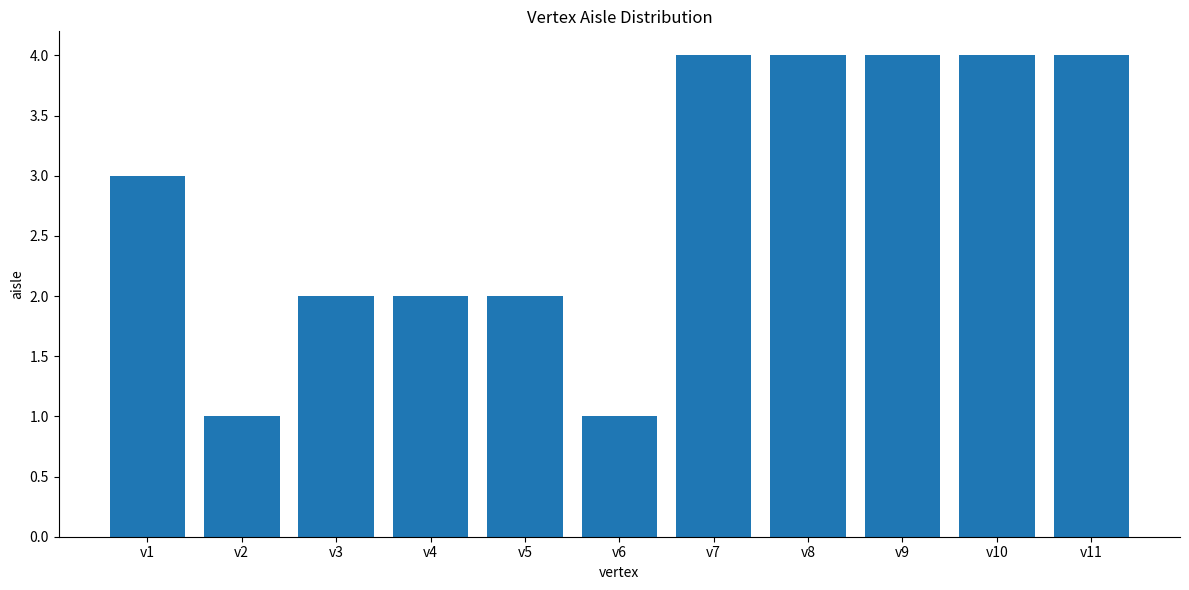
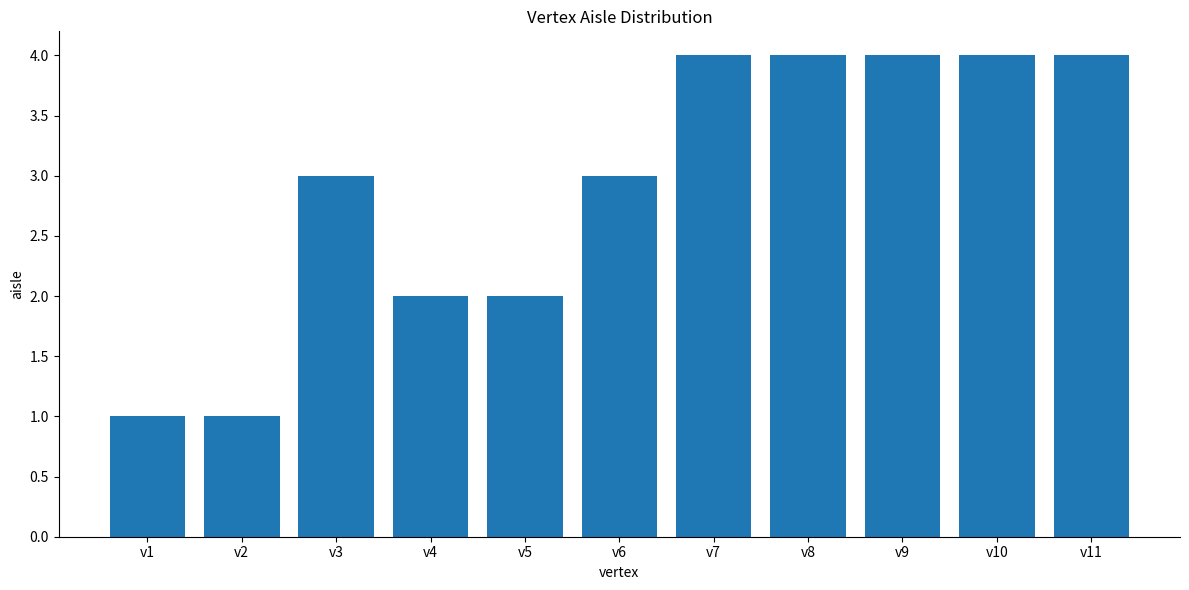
v1: 3 -> 1
v3: 2 -> 3
v6: 1 -> 3
